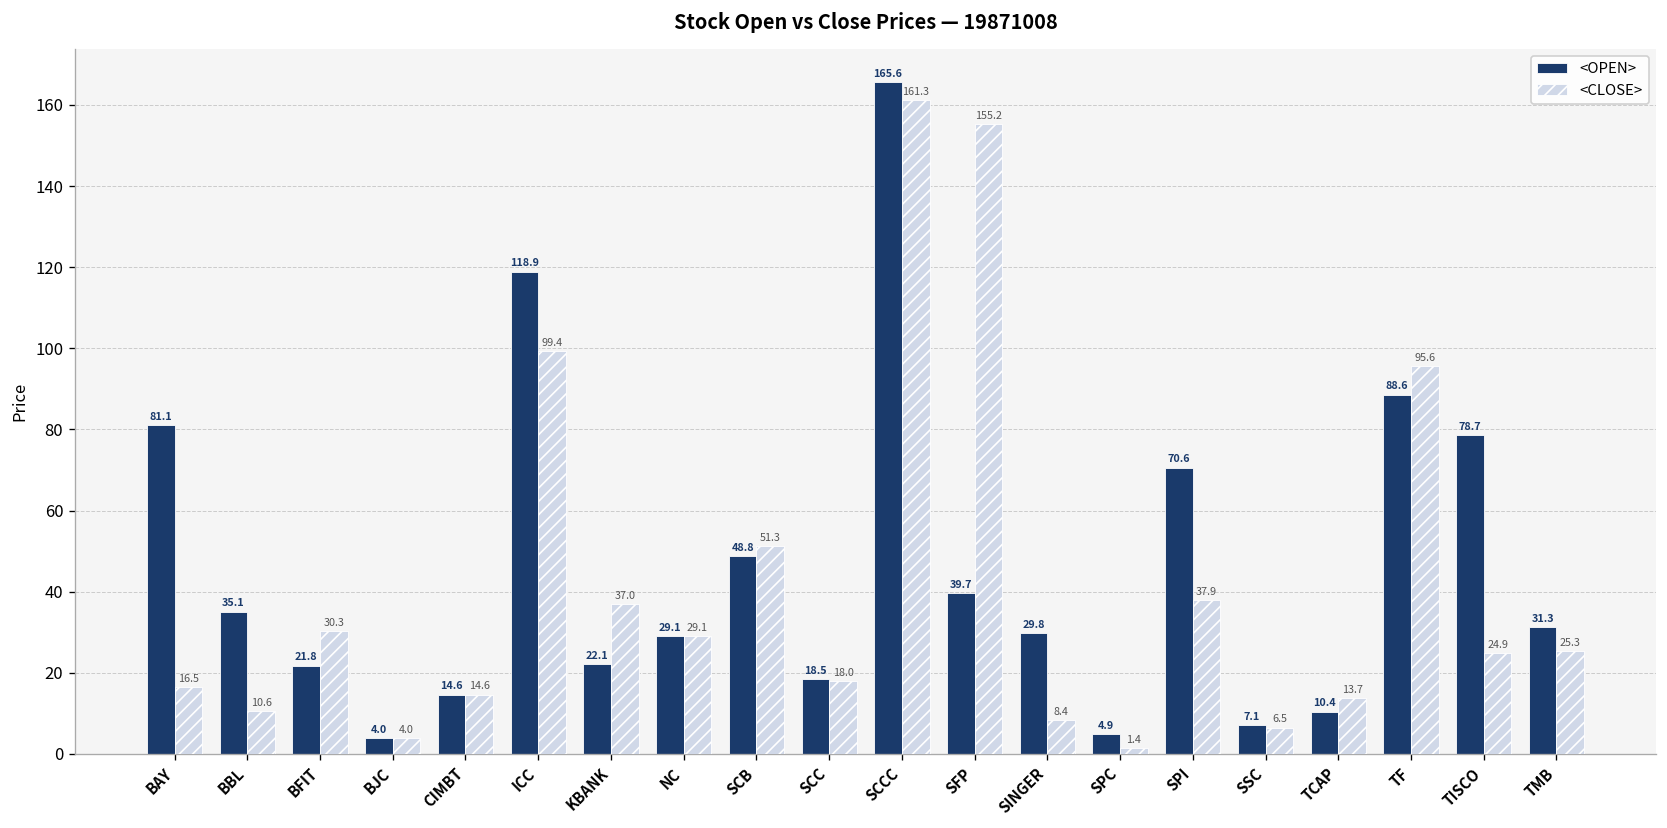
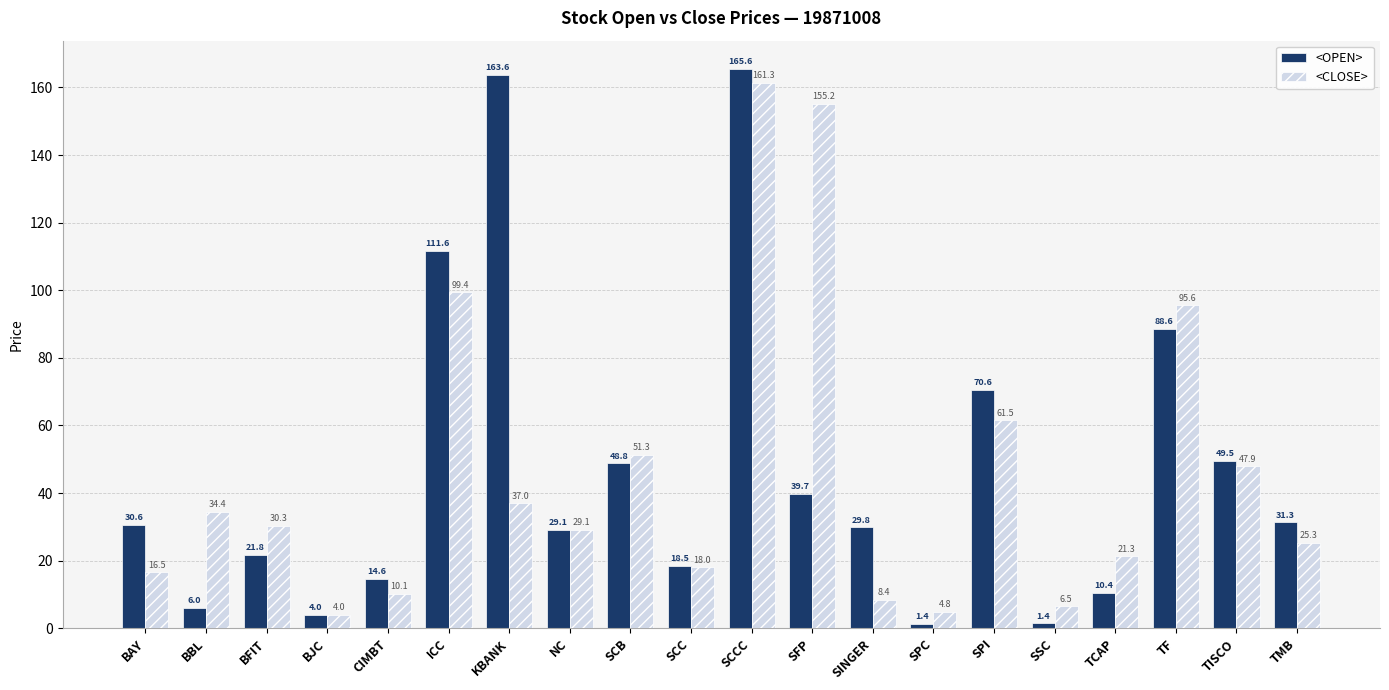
<OPEN>, BAY: 81.1 -> 30.6
<OPEN>, BBL: 35.1 -> 6.0
<CLOSE>, BBL: 10.6 -> 34.4
<CLOSE>, CIMBT: 14.6 -> 10.1
<OPEN>, ICC: 118.9 -> 111.6
<OPEN>, KBANK: 22.1 -> 163.6
<OPEN>, SPC: 4.9 -> 1.4
<CLOSE>, SPC: 1.4 -> 4.8
<CLOSE>, SPI: 37.9 -> 61.5
<OPEN>, SSC: 7.1 -> 1.4
<CLOSE>, TCAP: 13.7 -> 21.3
<OPEN>, TISCO: 78.7 -> 49.5
<CLOSE>, TISCO: 24.9 -> 47.9
